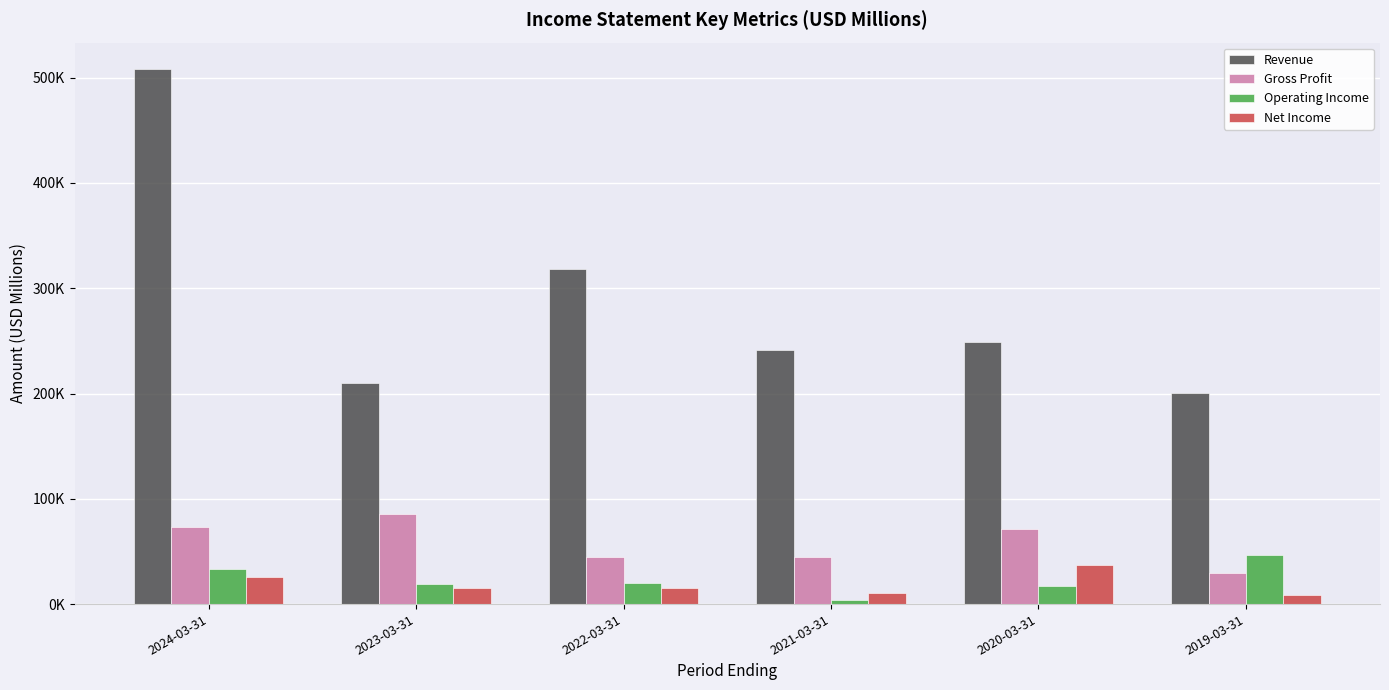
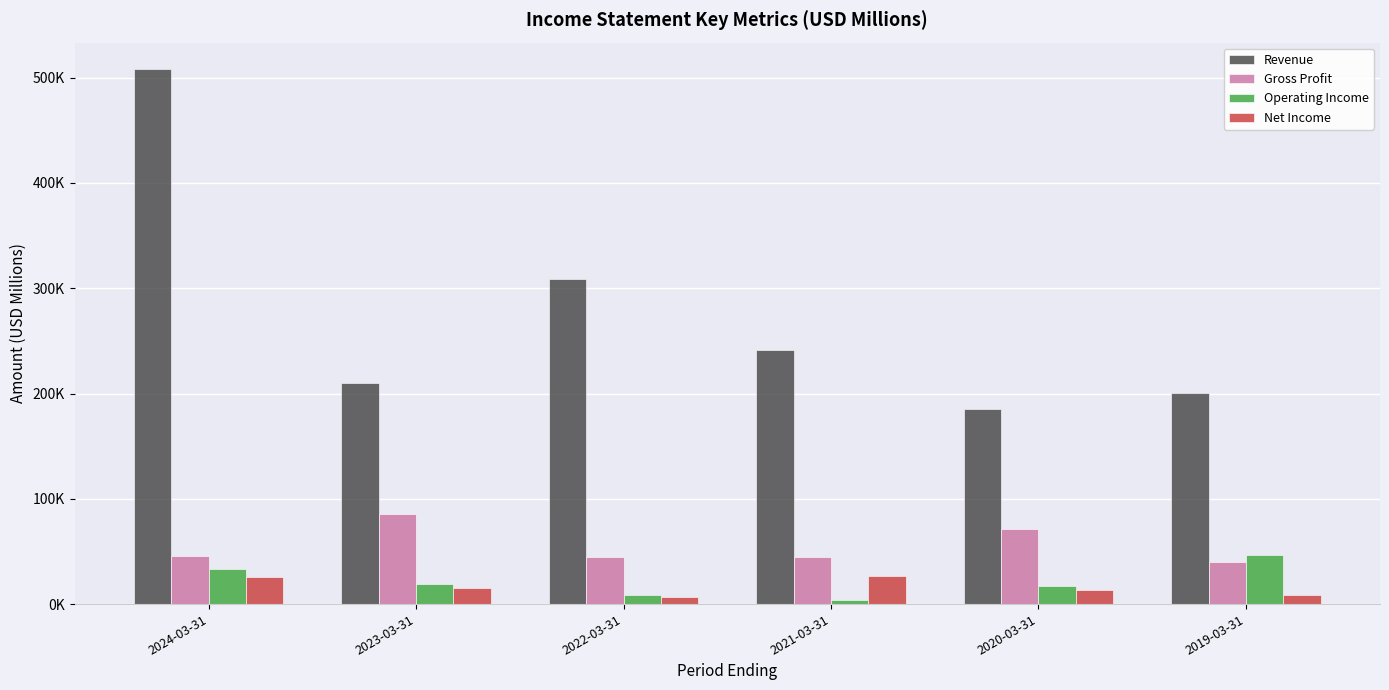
Gross Profit, 2024-03-31: 73000 -> 46000
Revenue, 2022-03-31: 318000 -> 309000
Operating Income, 2022-03-31: 20000 -> 8000
Net Income, 2022-03-31: 15000 -> 6000
Net Income, 2021-03-31: 11000 -> 26000
Revenue, 2020-03-31: 249000 -> 186000
Net Income, 2020-03-31: 37000 -> 13000
Gross Profit, 2019-03-31: 30000 -> 40000
